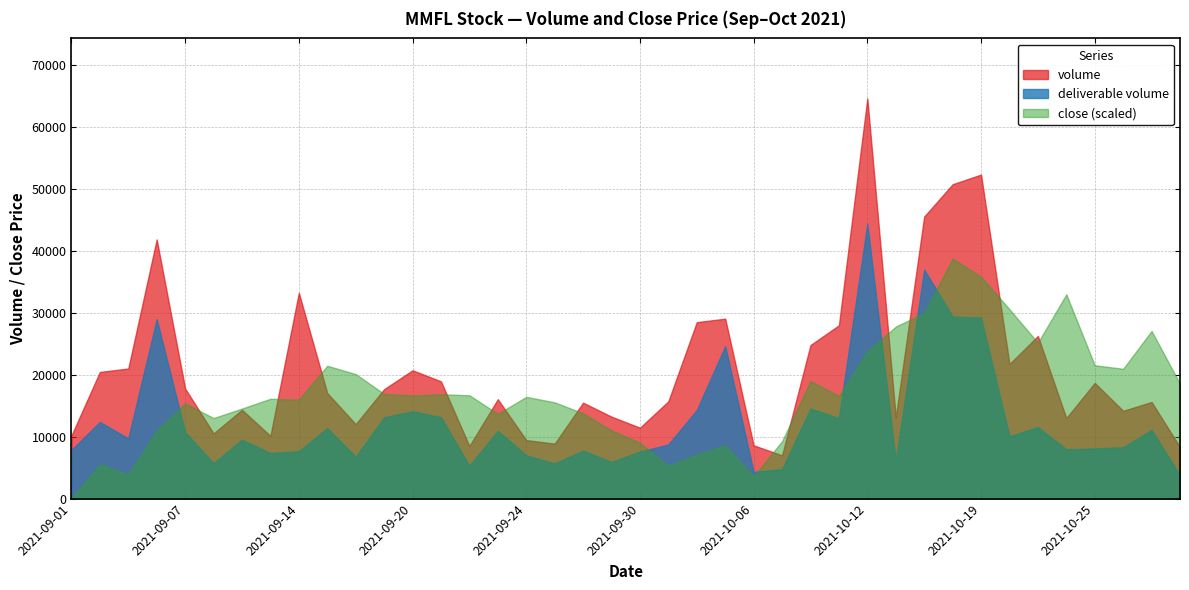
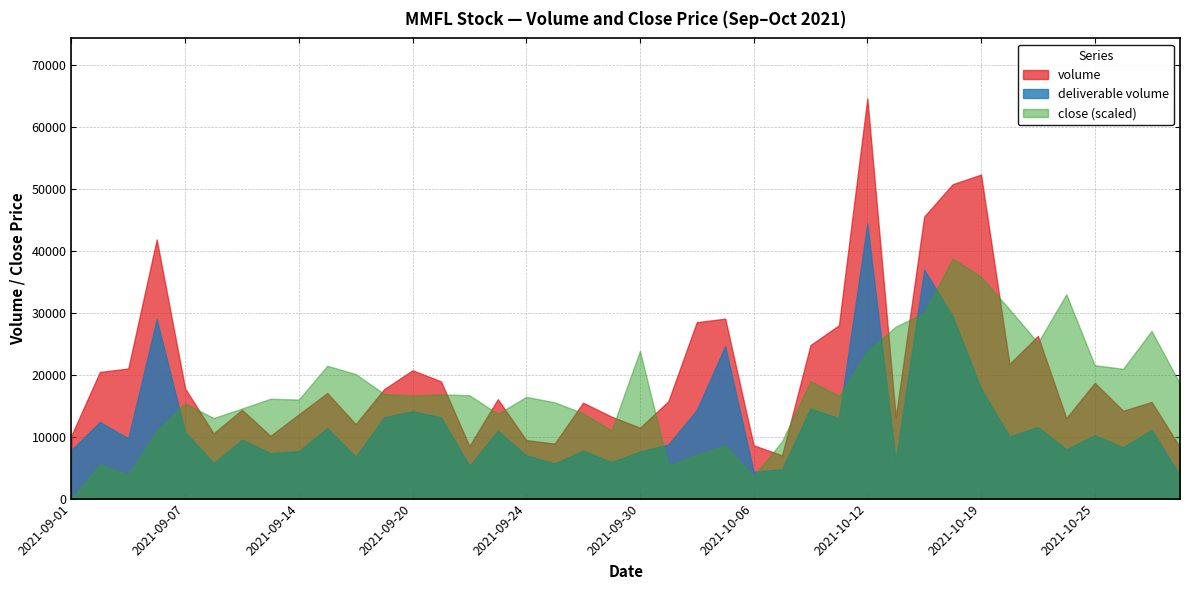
volume, 2021-09-14: 33000 -> 14000
close (scaled), 2021-09-30: 9000 -> 24000
deliverable volume, 2021-10-19: 29000 -> 18000
deliverable volume, 2021-10-25: 8000 -> 10000
